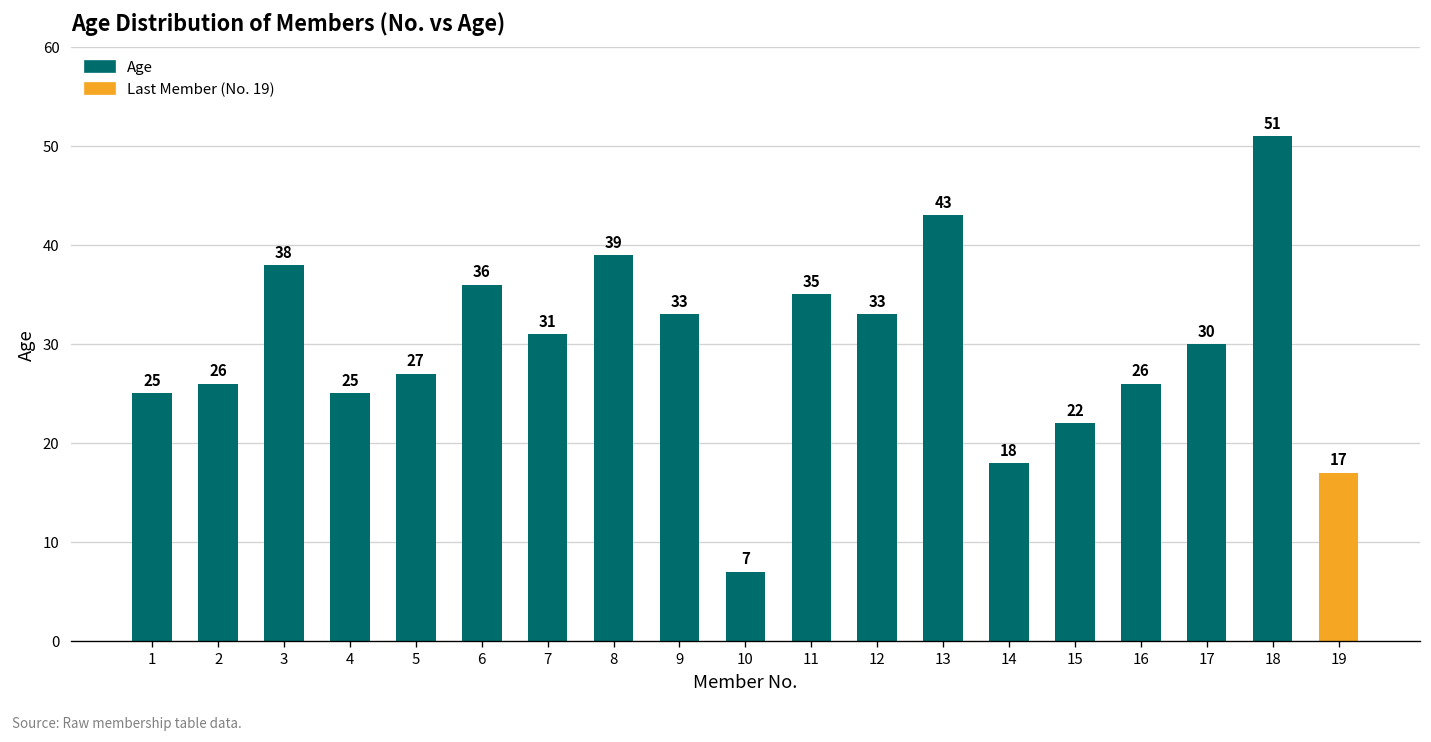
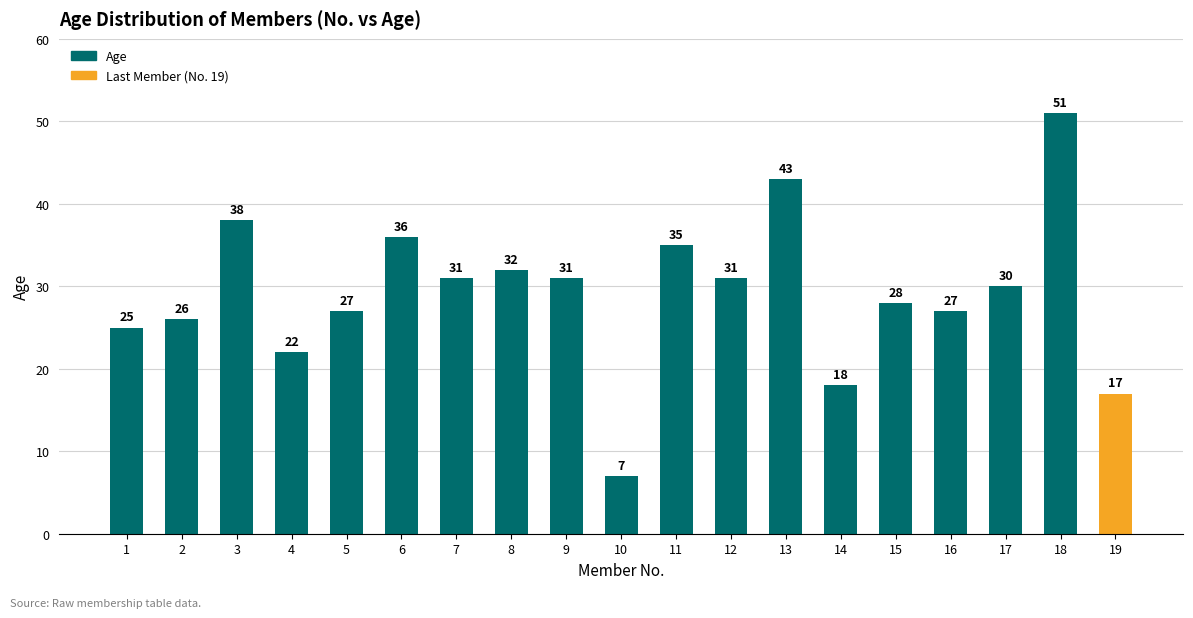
4: 25 -> 22
8: 39 -> 32
9: 33 -> 31
12: 33 -> 31
15: 22 -> 28
16: 26 -> 27
